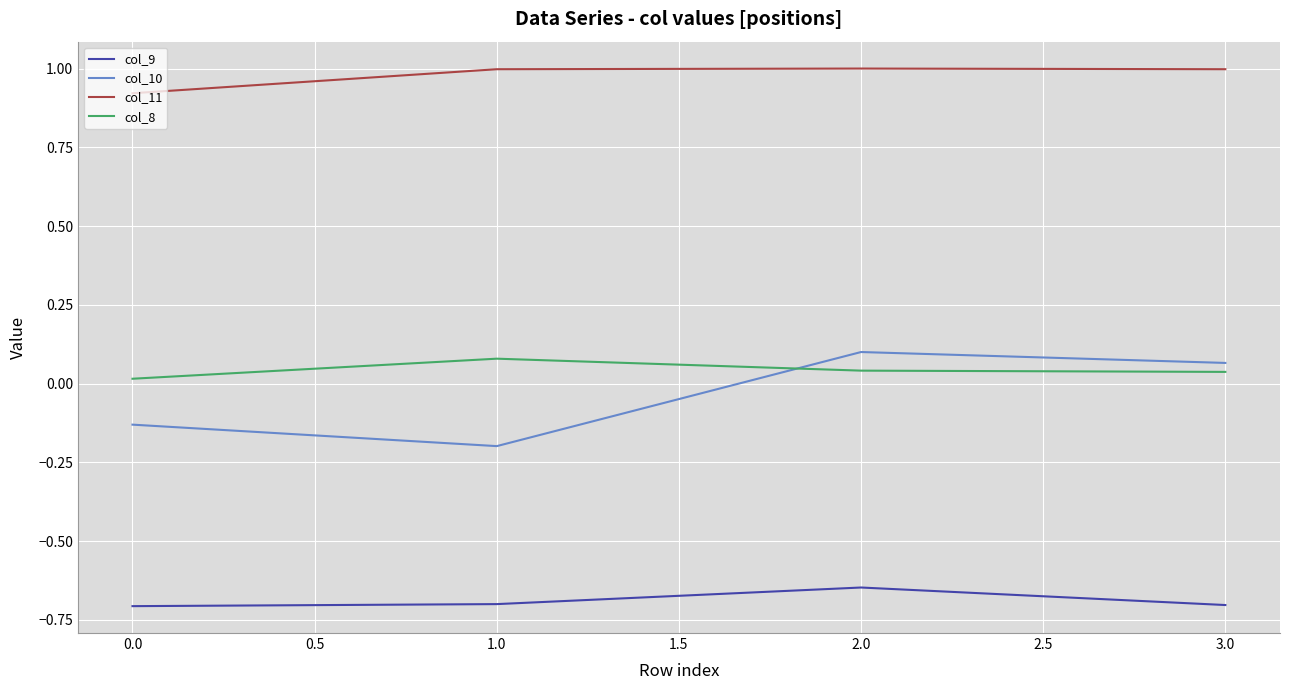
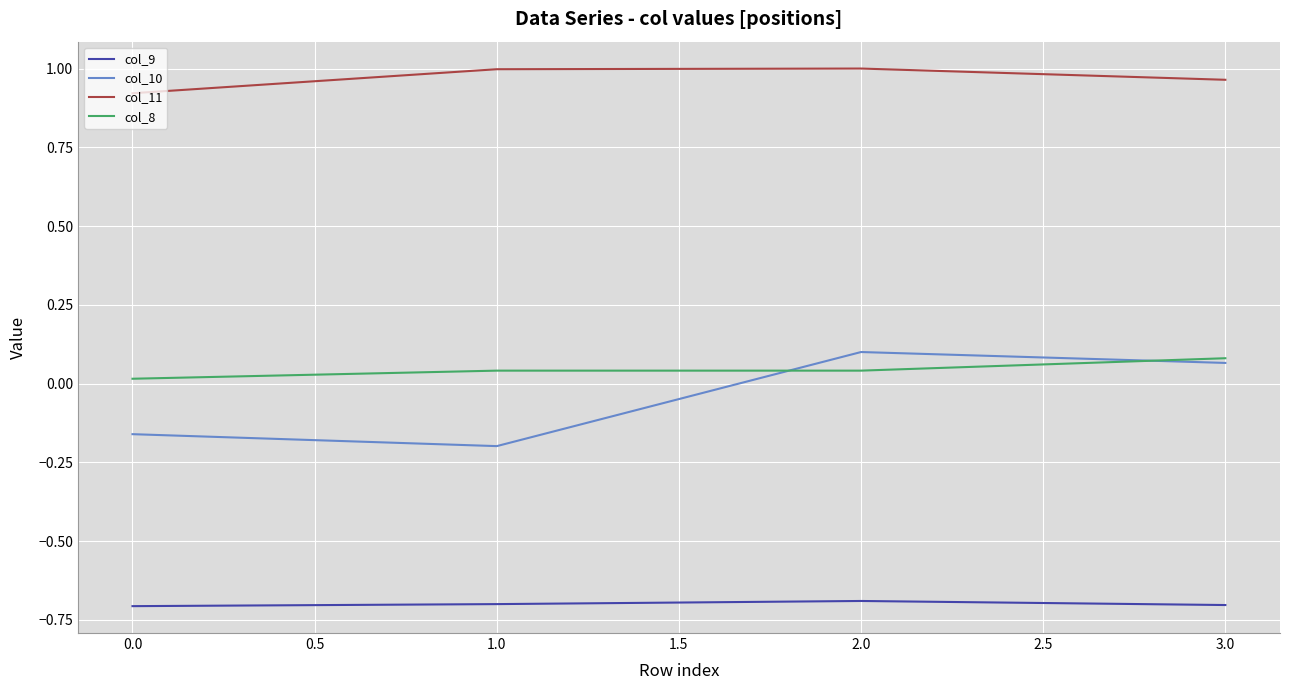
col_10, 0.0: -0.13 -> -0.16
col_8, 1.0: 0.08 -> 0.04
col_9, 2.0: -0.65 -> -0.69
col_11, 3.0: 1.00 -> 0.96
col_8, 3.0: 0.04 -> 0.08
